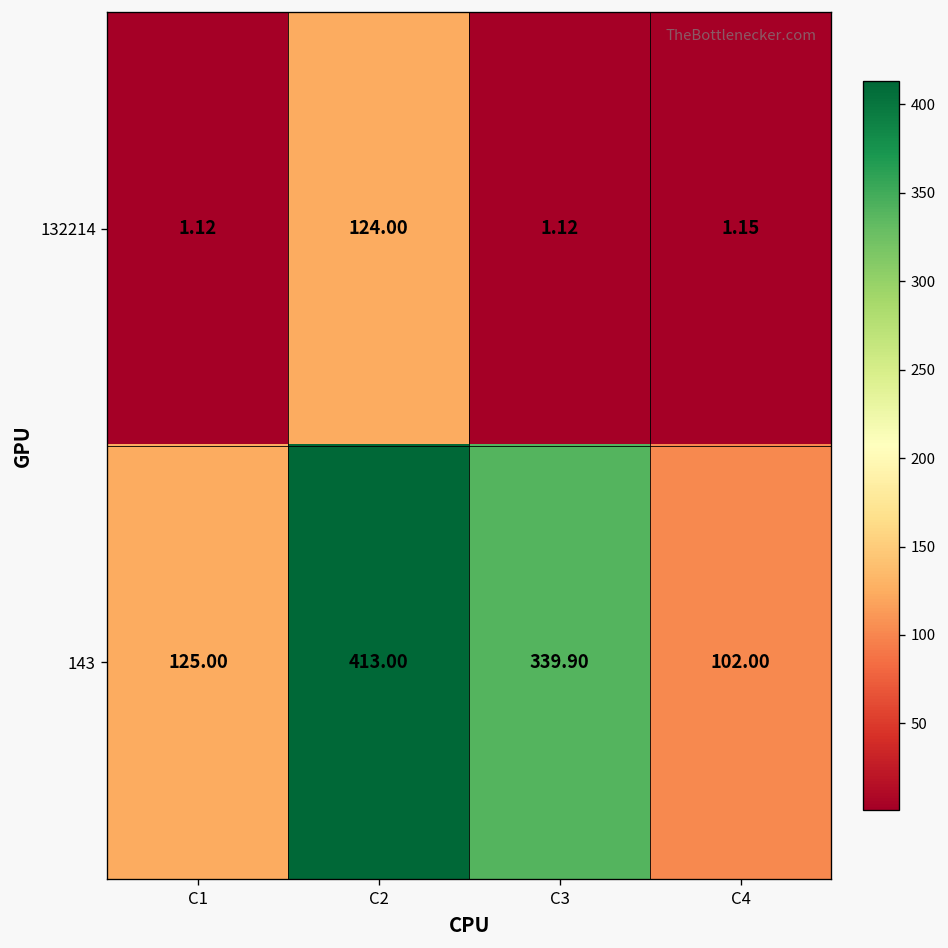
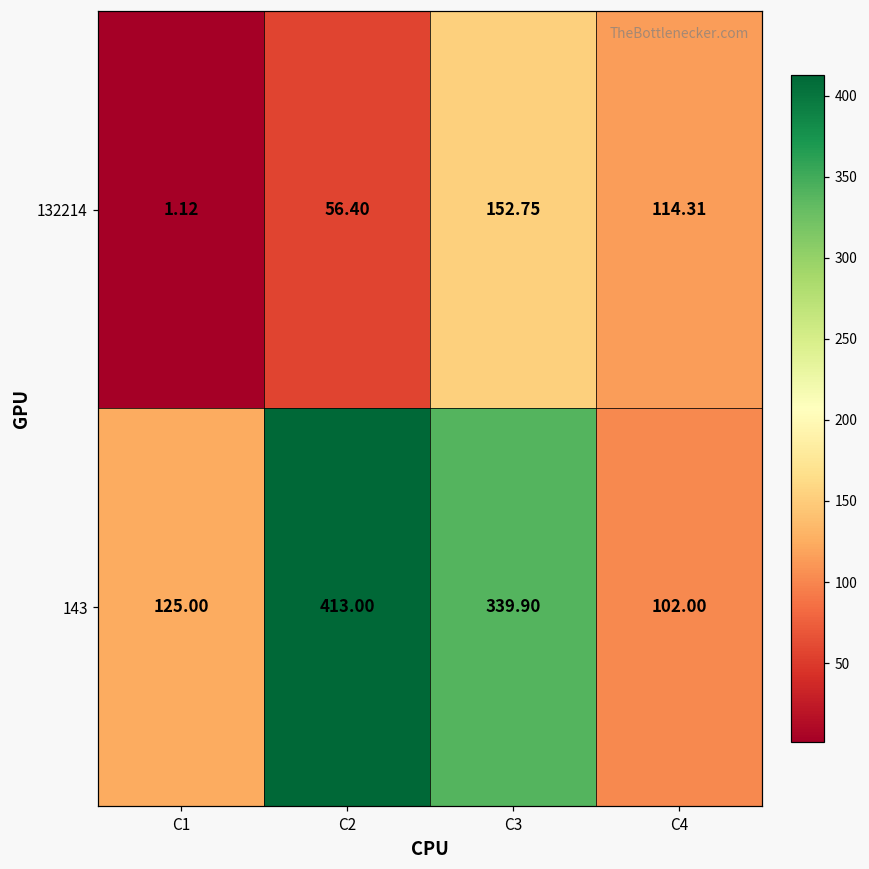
132214, C2: 124.00 -> 56.40
132214, C3: 1.12 -> 152.75
132214, C4: 1.15 -> 114.31
